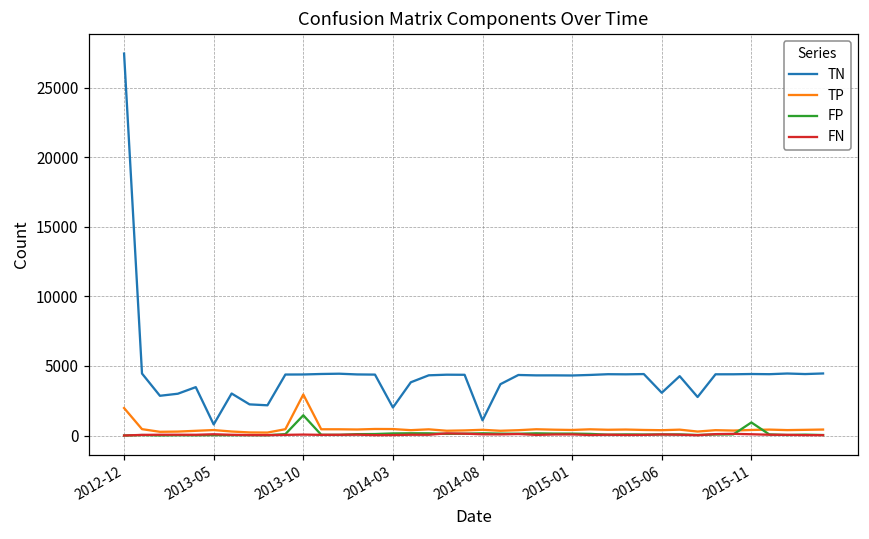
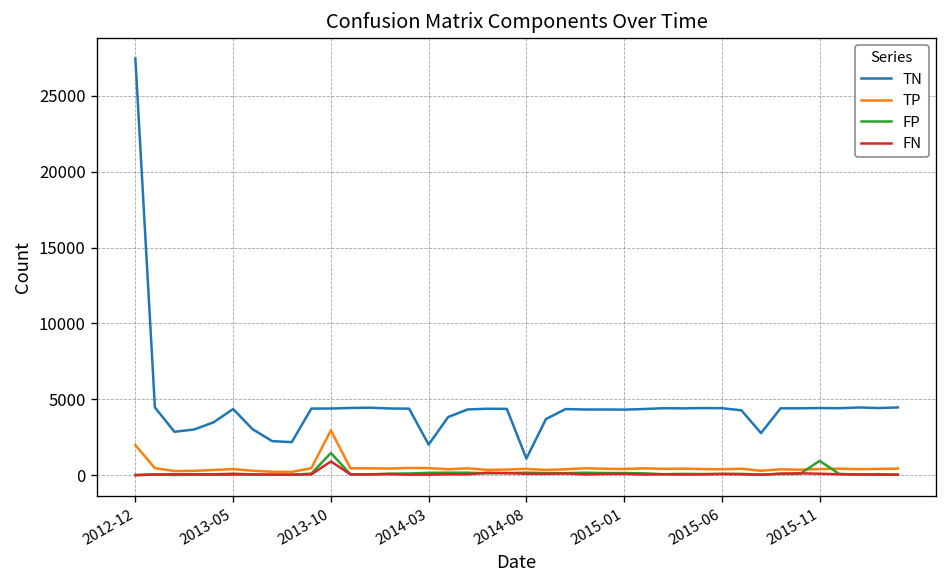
TN, 2013-05: 800 -> 4400
FN, 2013-10: 100 -> 900
TN, 2015-06: 3100 -> 4400
